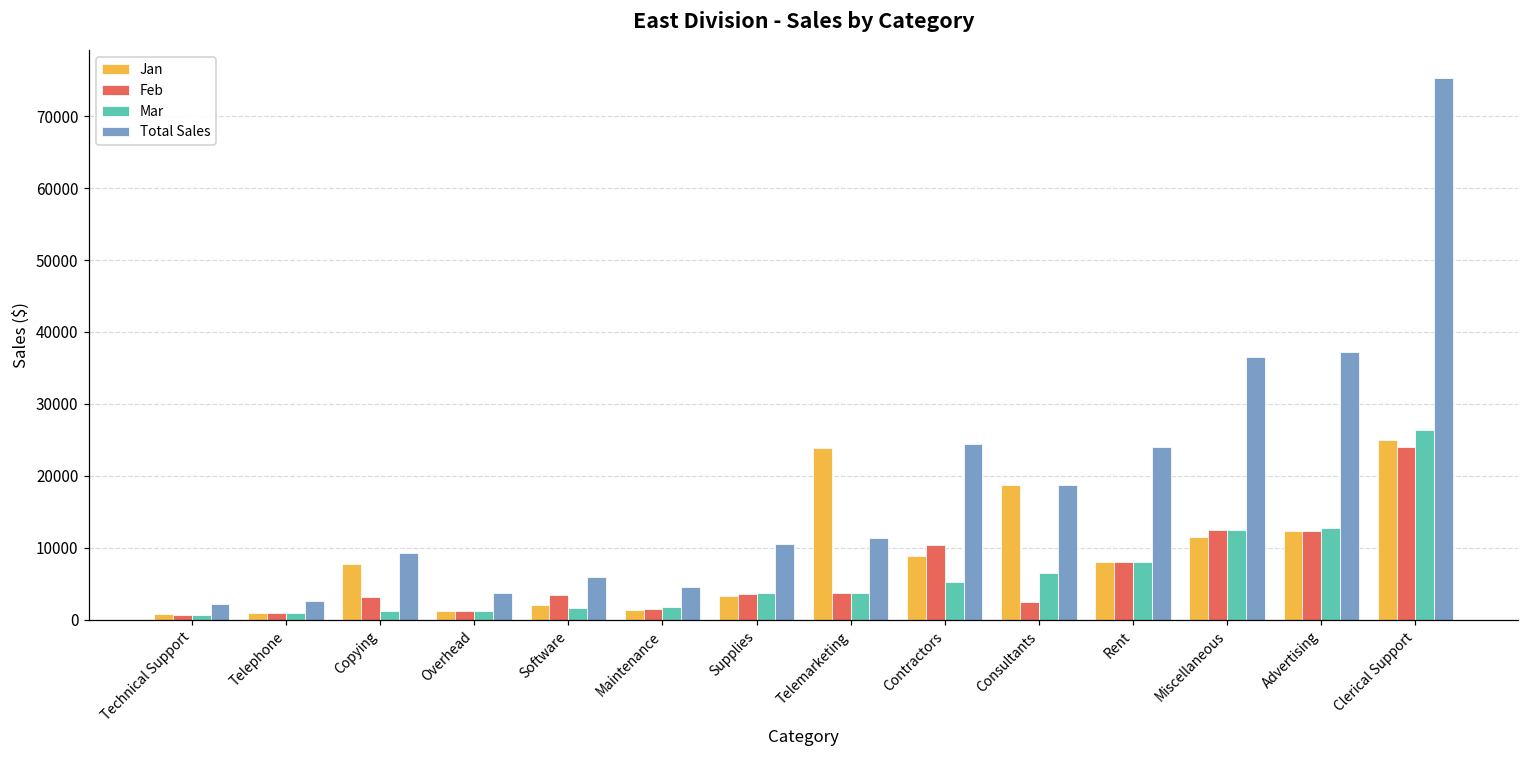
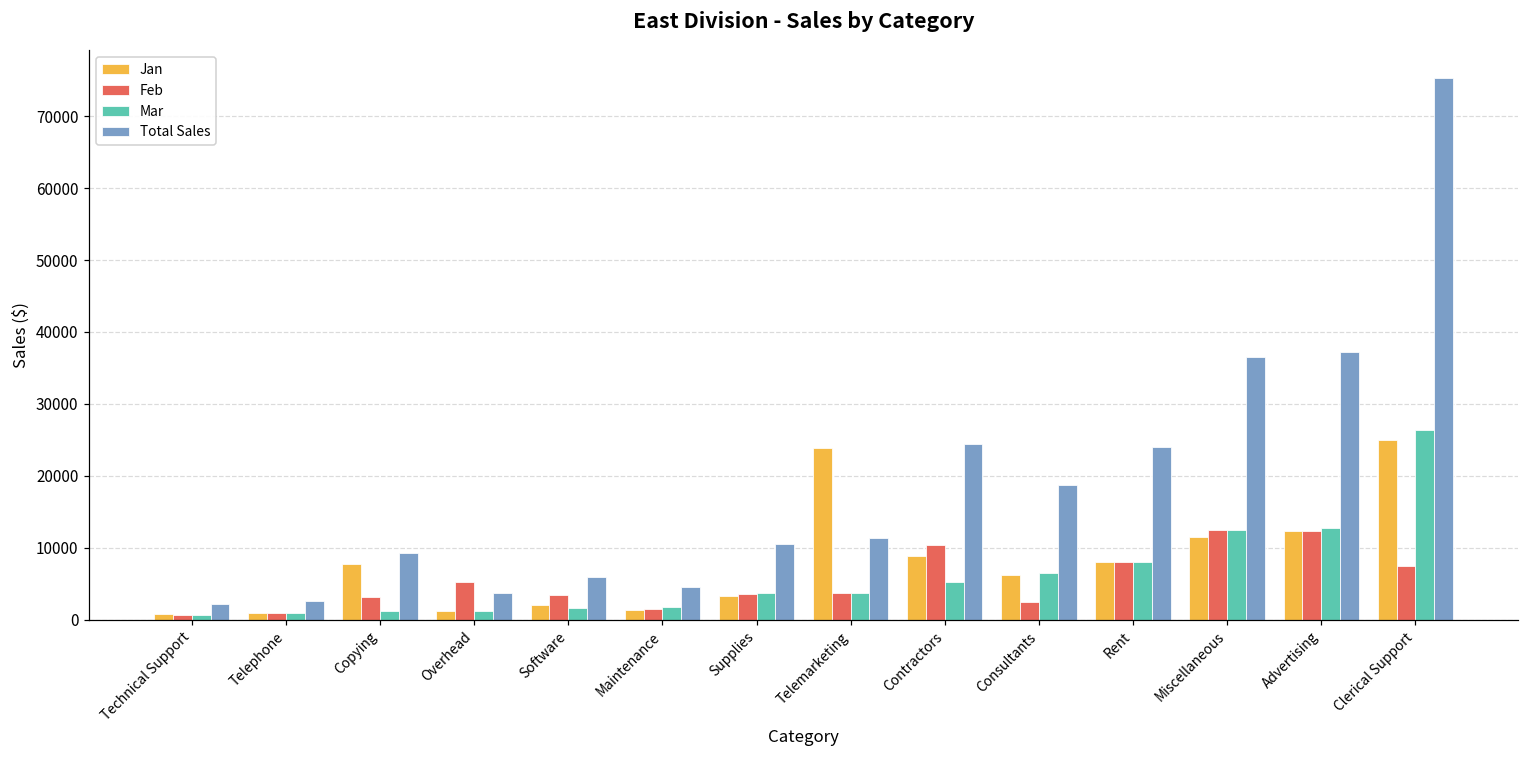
Feb, Overhead: 1000 -> 5000
Jan, Consultants: 19000 -> 6000
Feb, Clerical Support: 24000 -> 7000
